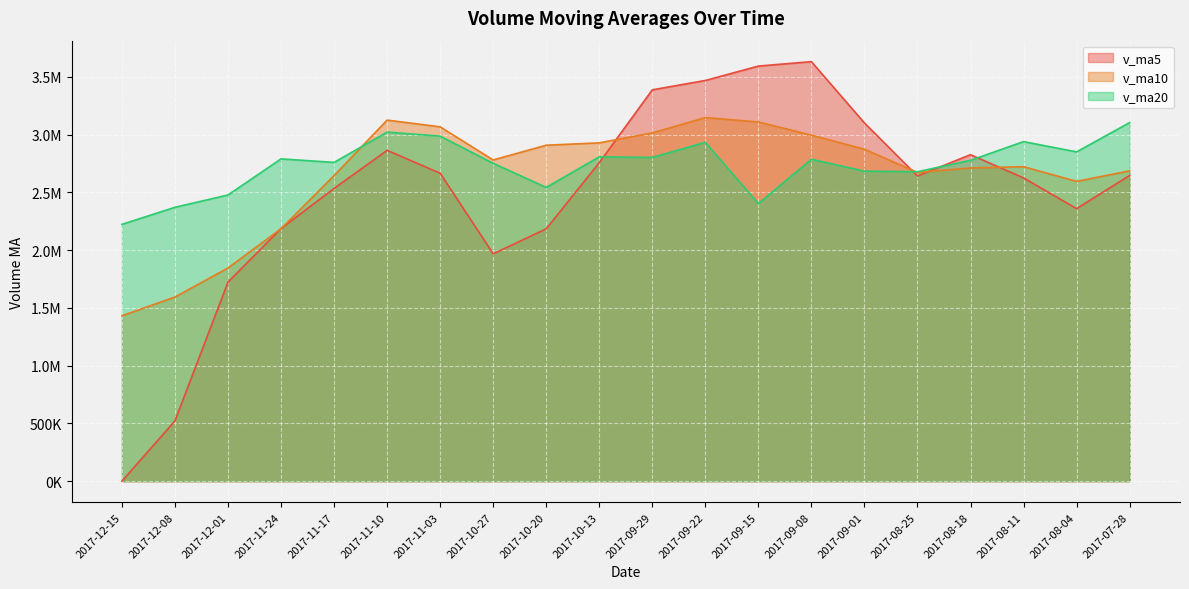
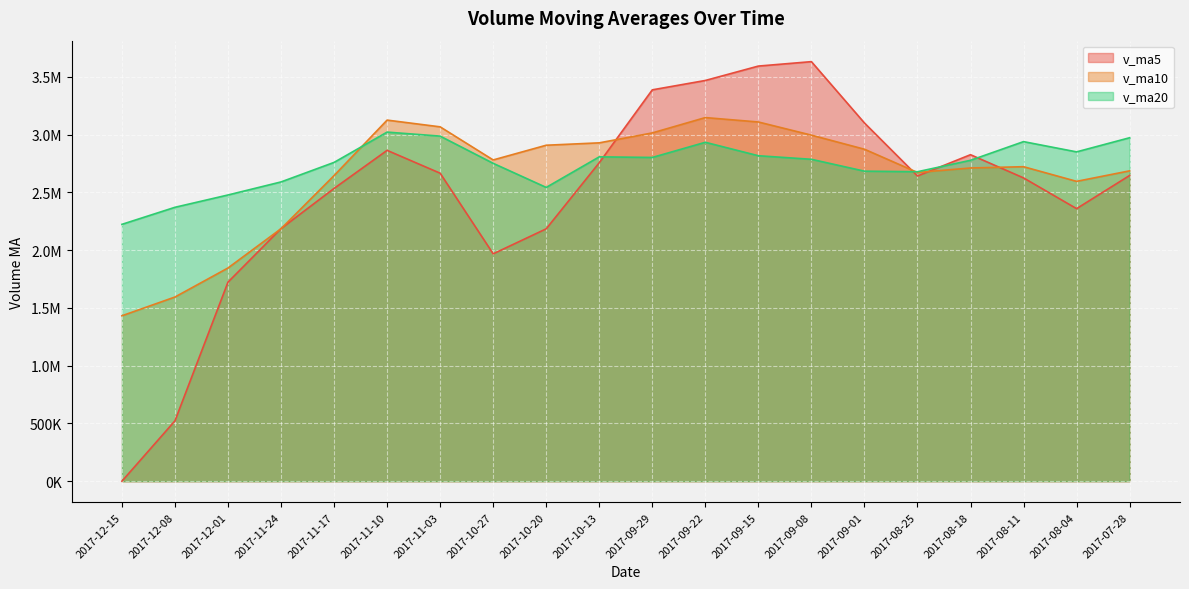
v_ma20, 2017-11-24: 2790000 -> 2590000
v_ma20, 2017-09-15: 2400000 -> 2820000
v_ma20, 2017-07-28: 3100000 -> 2970000
